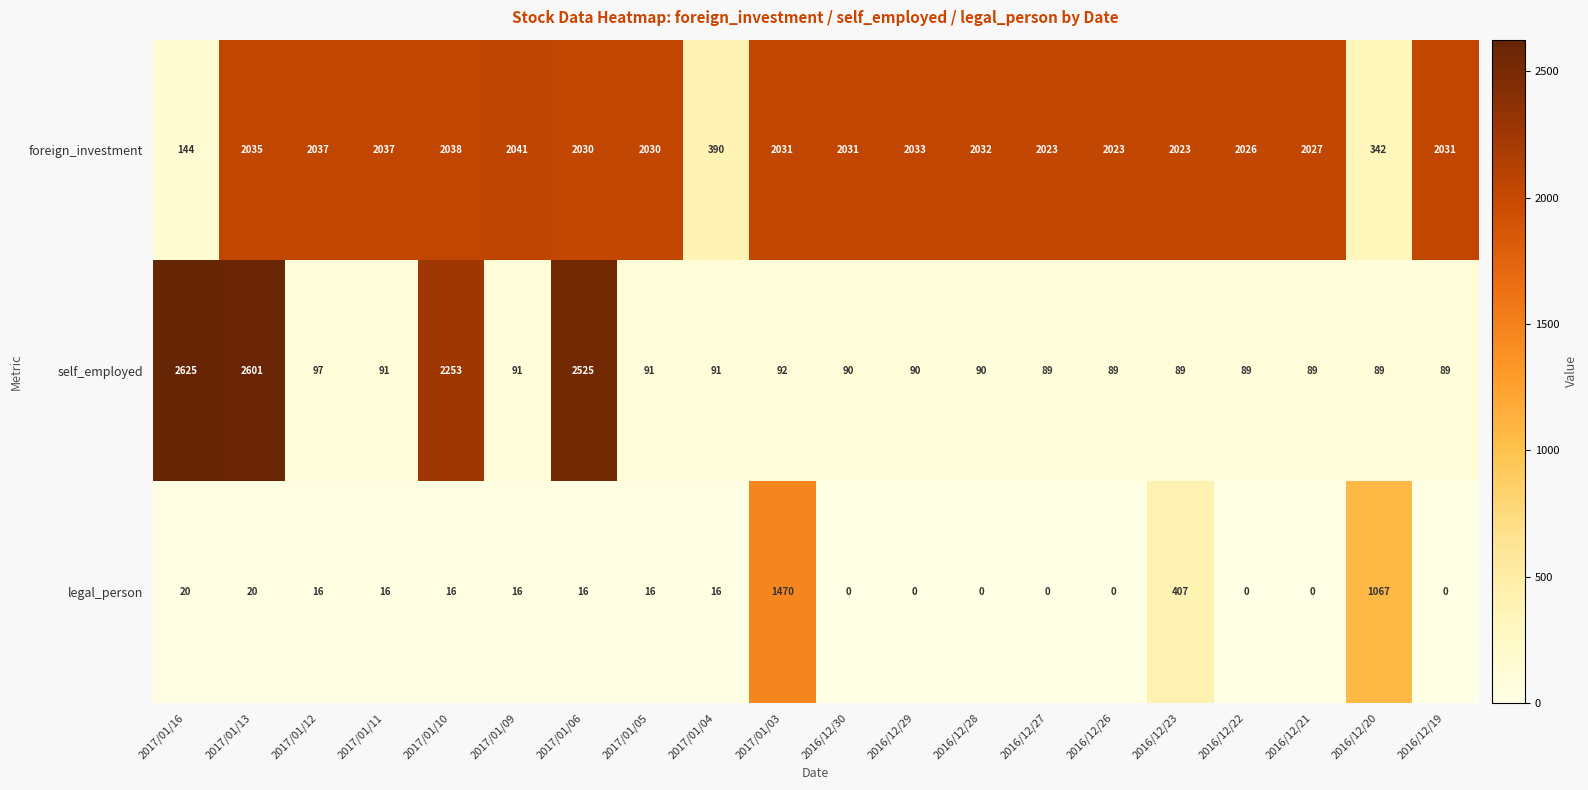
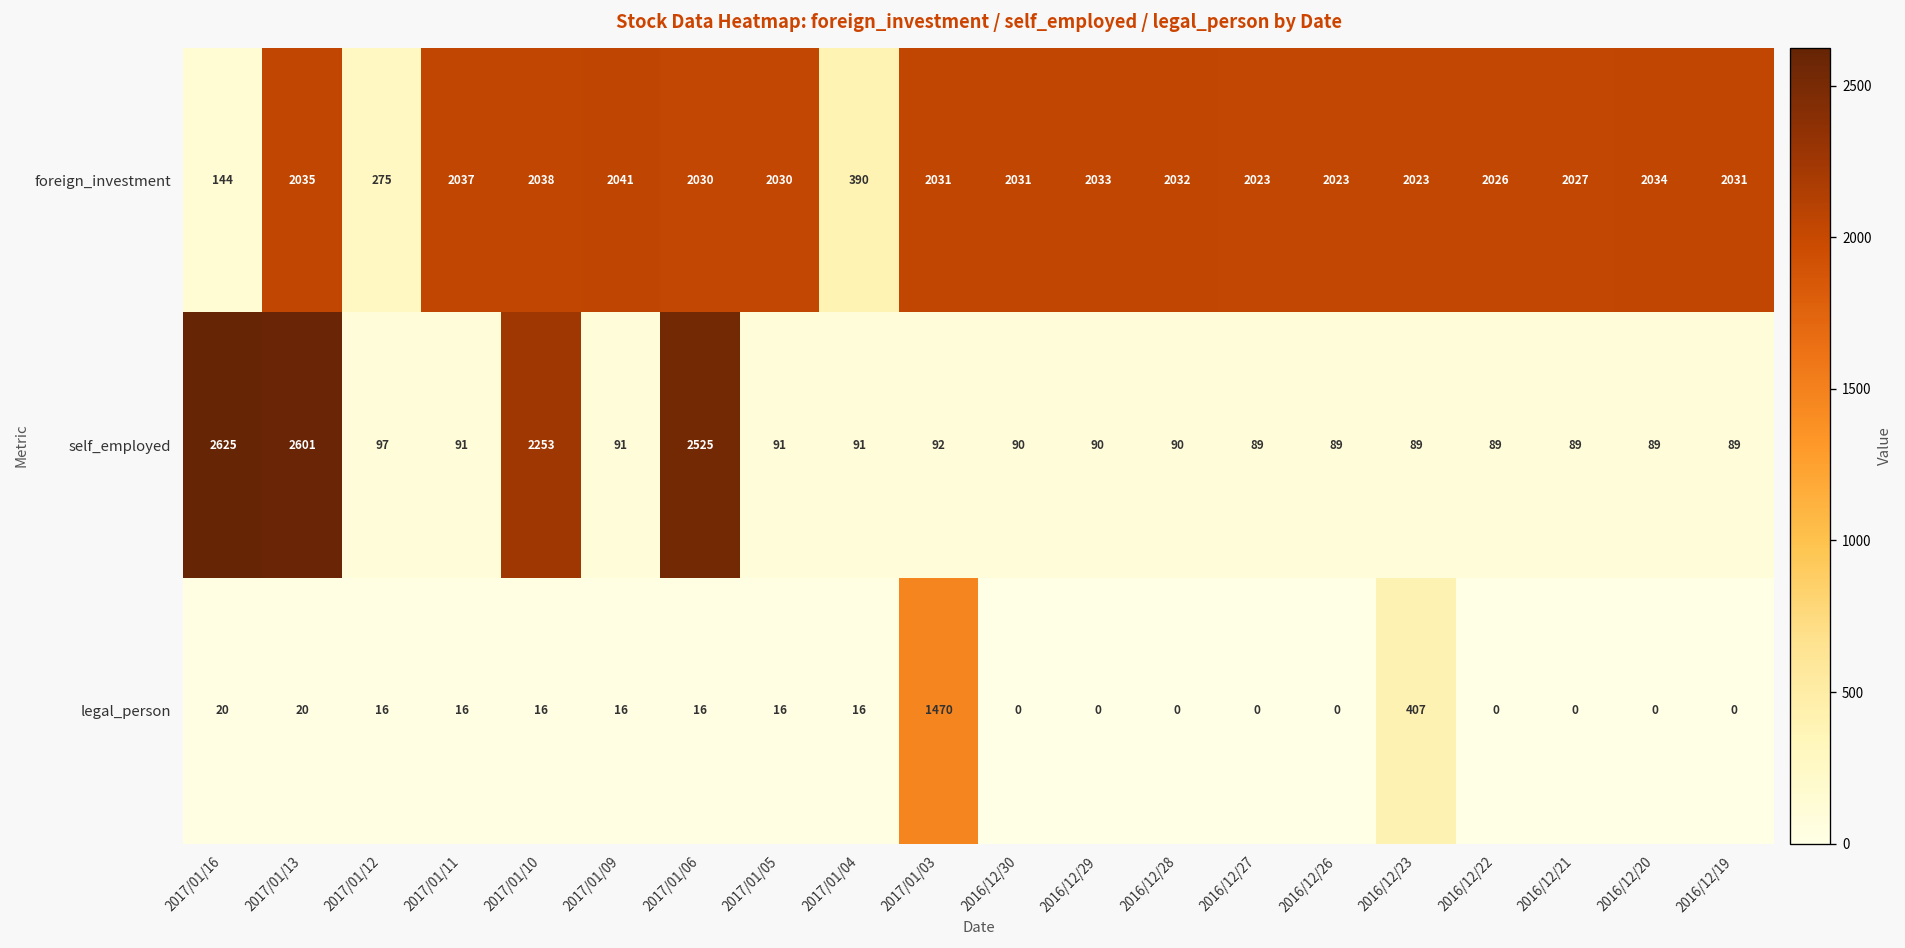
foreign_investment, 2017/01/12: 2037 -> 275
foreign_investment, 2016/12/20: 342 -> 2034
legal_person, 2016/12/20: 1067 -> 0
